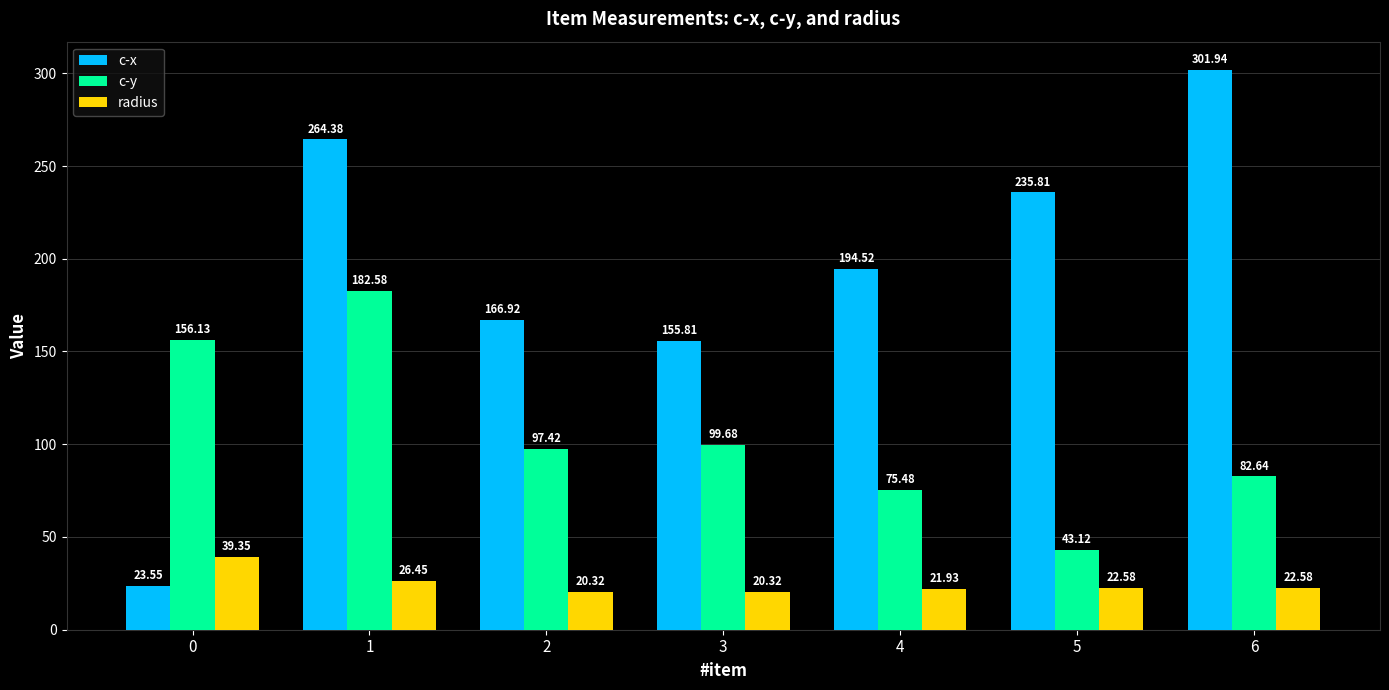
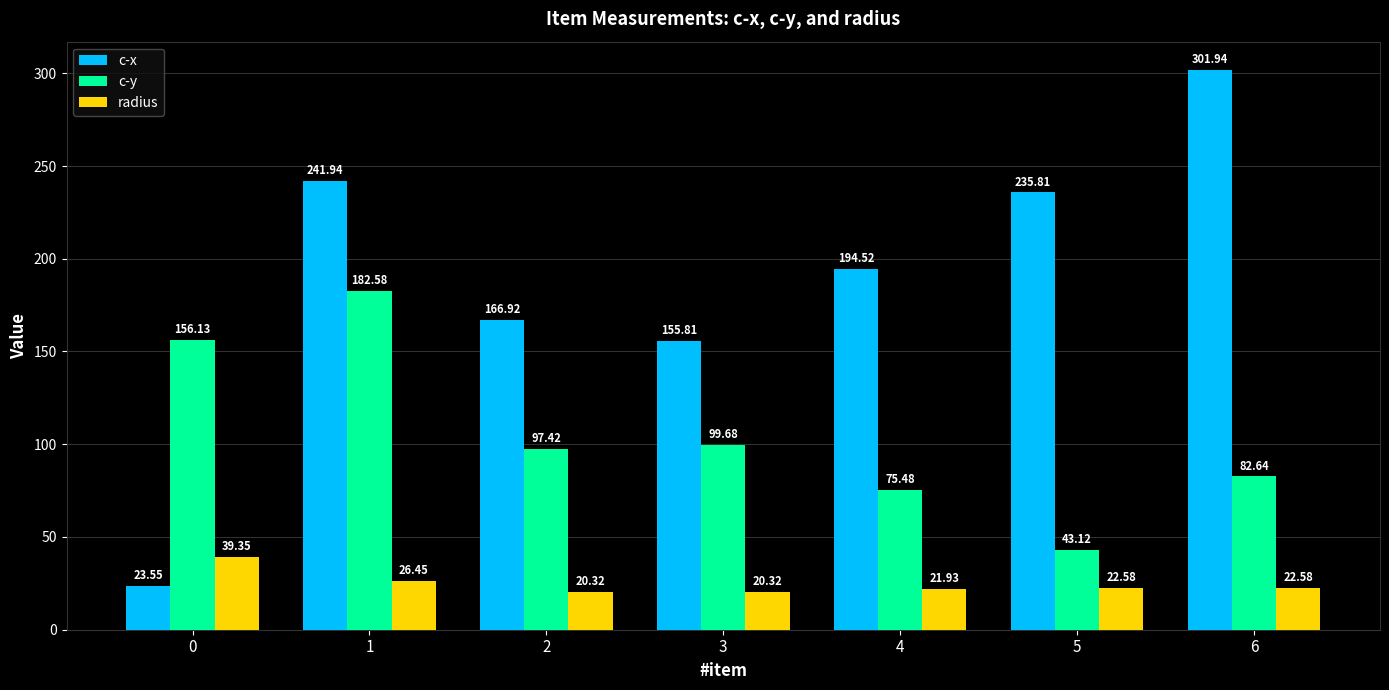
c-x, 1: 264.38 -> 241.94
